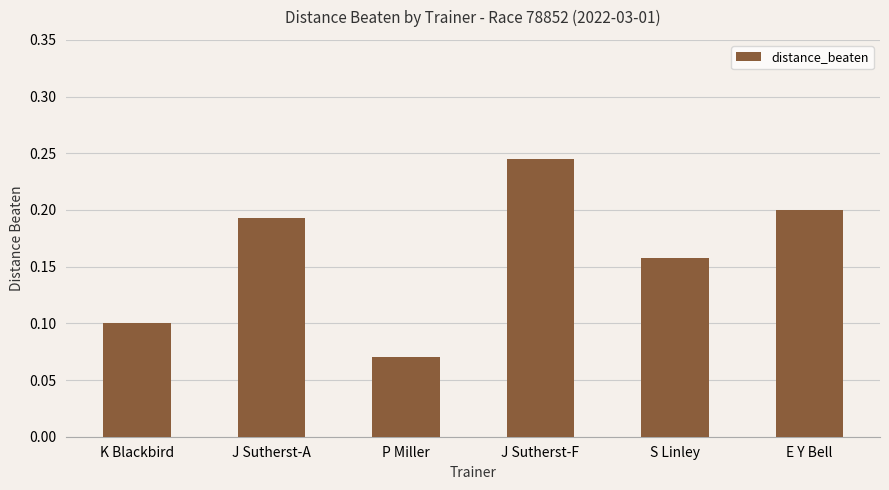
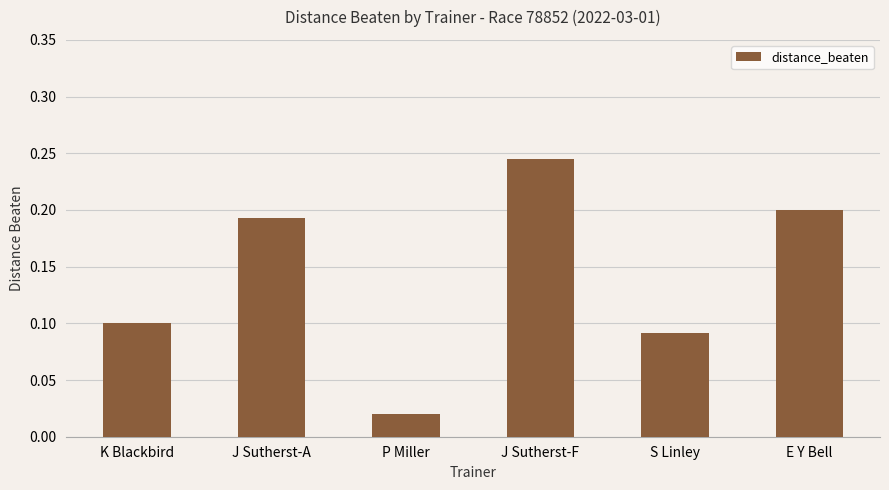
P Miller: 0.07 -> 0.02
S Linley: 0.158 -> 0.092
